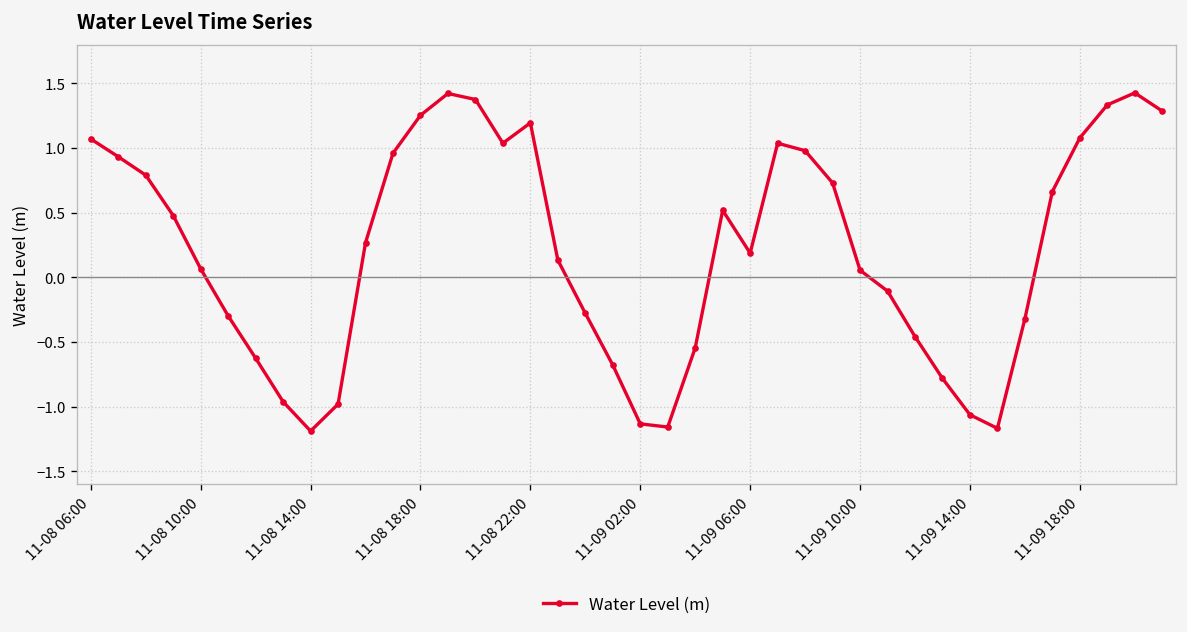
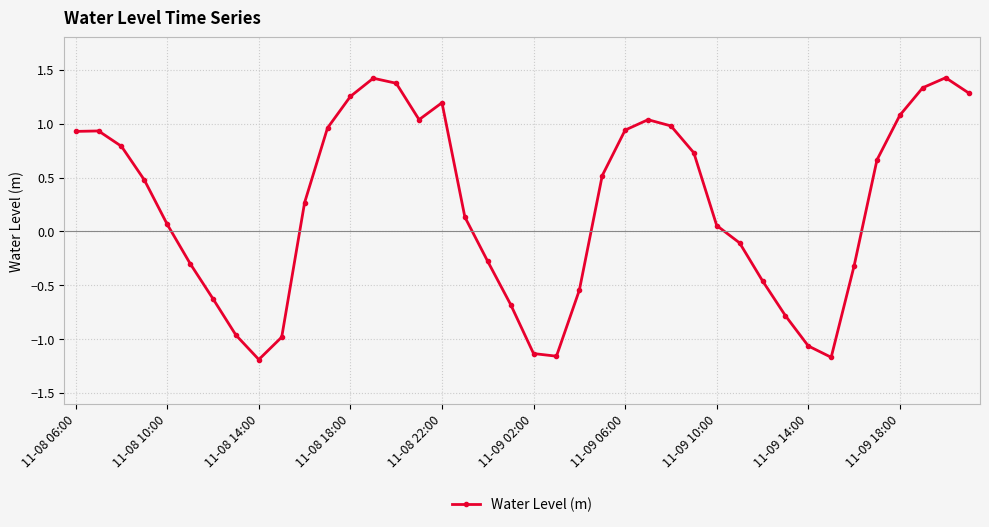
11-08 06:00: 1.07 -> 0.93
11-09 06:00: 0.19 -> 0.94
